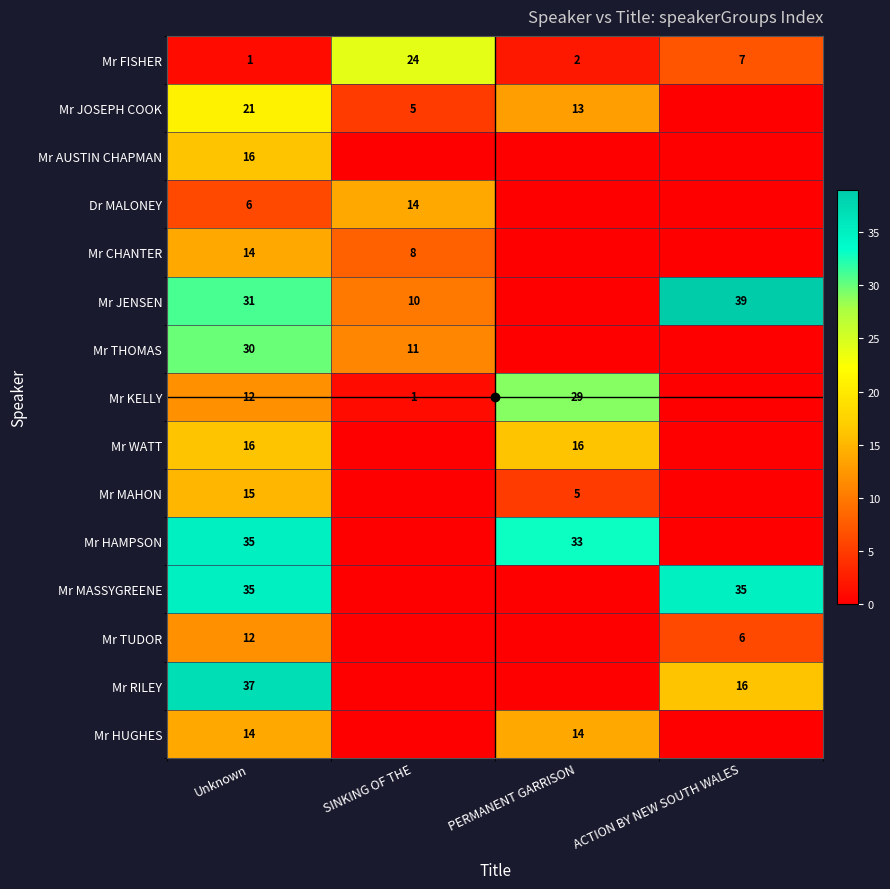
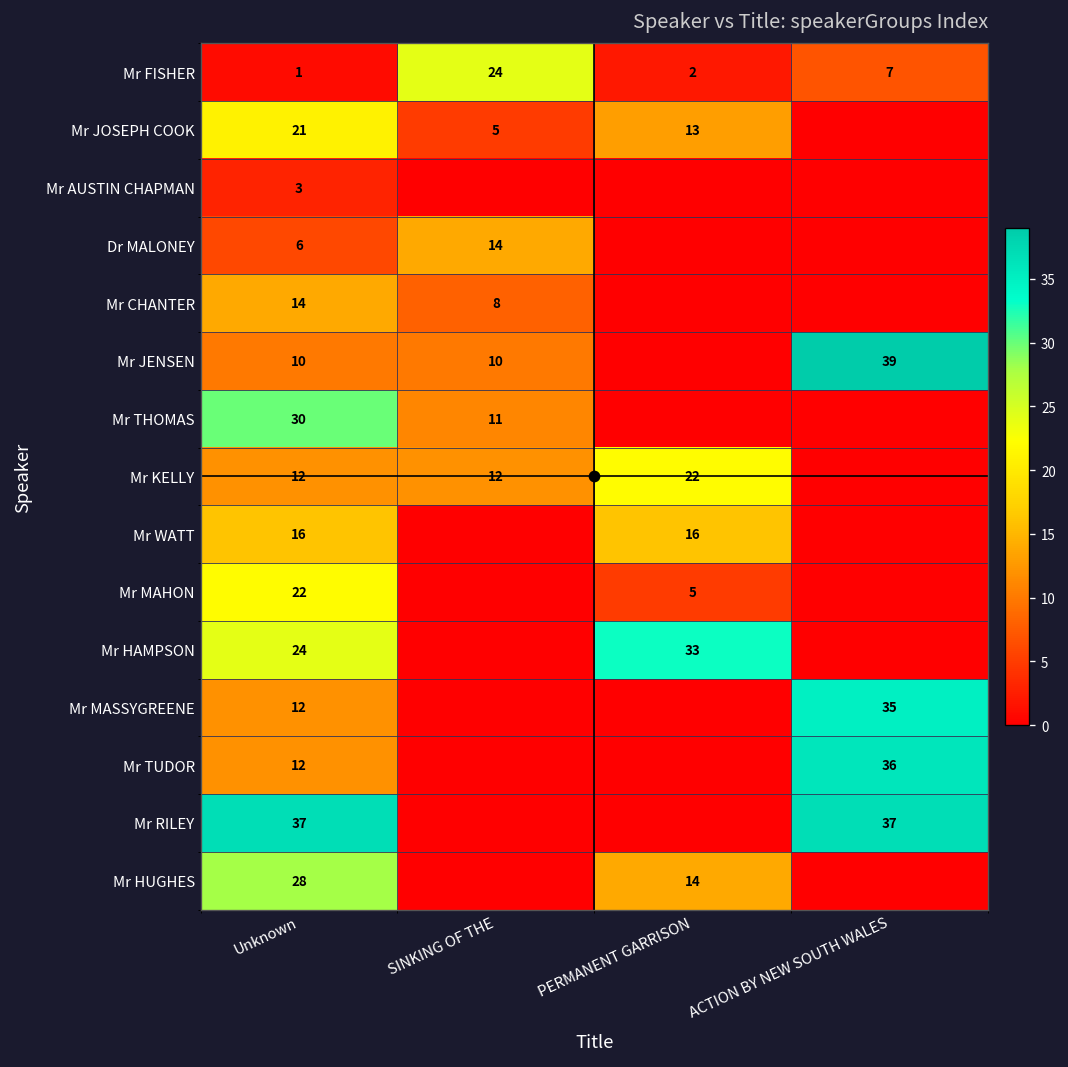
Mr AUSTIN CHAPMAN, Unknown: 16 -> 3
Mr JENSEN, Unknown: 31 -> 10
Mr KELLY, SINKING OF THE: 1 -> 12
Mr KELLY, PERMANENT GARRISON: 29 -> 22
Mr MAHON, Unknown: 15 -> 22
Mr HAMPSON, Unknown: 35 -> 24
Mr MASSYGREENE, Unknown: 35 -> 12
Mr TUDOR, ACTION BY NEW SOUTH WALES: 6 -> 36
Mr RILEY, ACTION BY NEW SOUTH WALES: 16 -> 37
Mr HUGHES, Unknown: 14 -> 28
